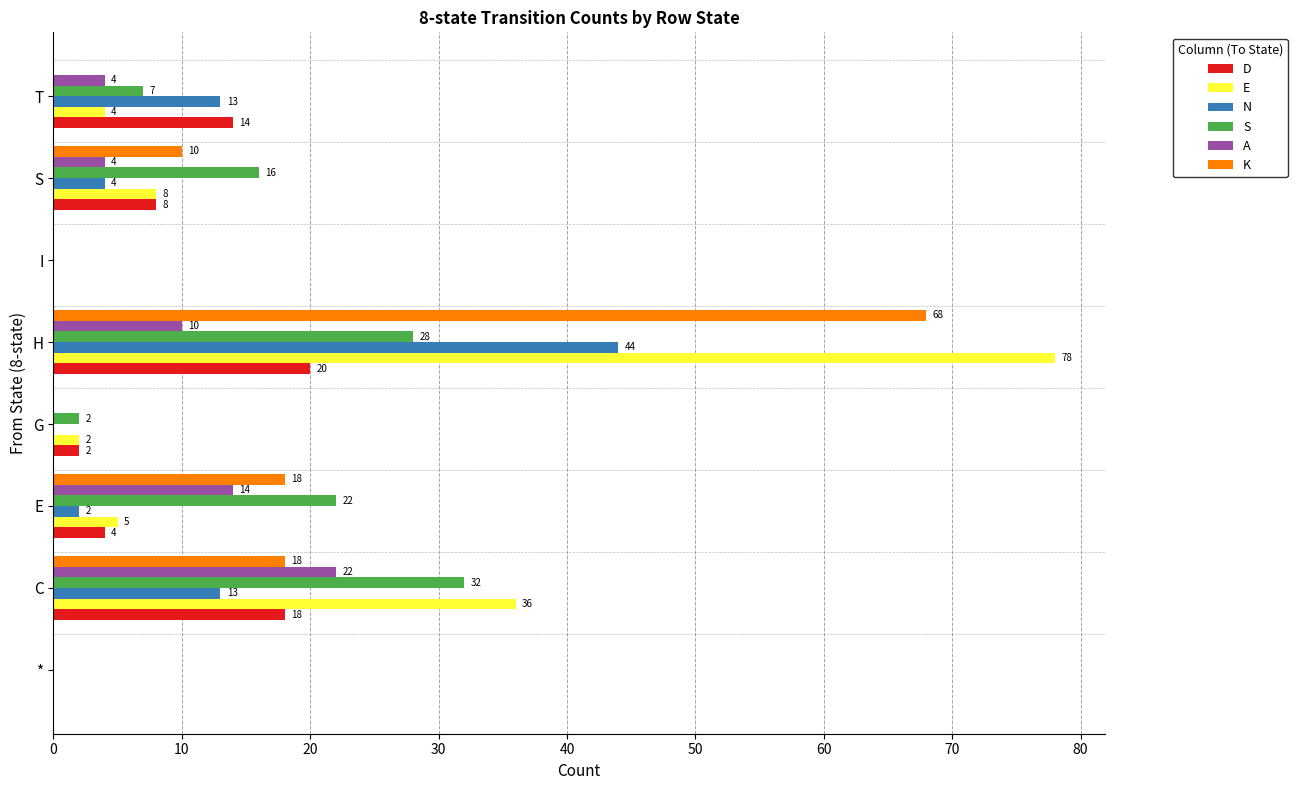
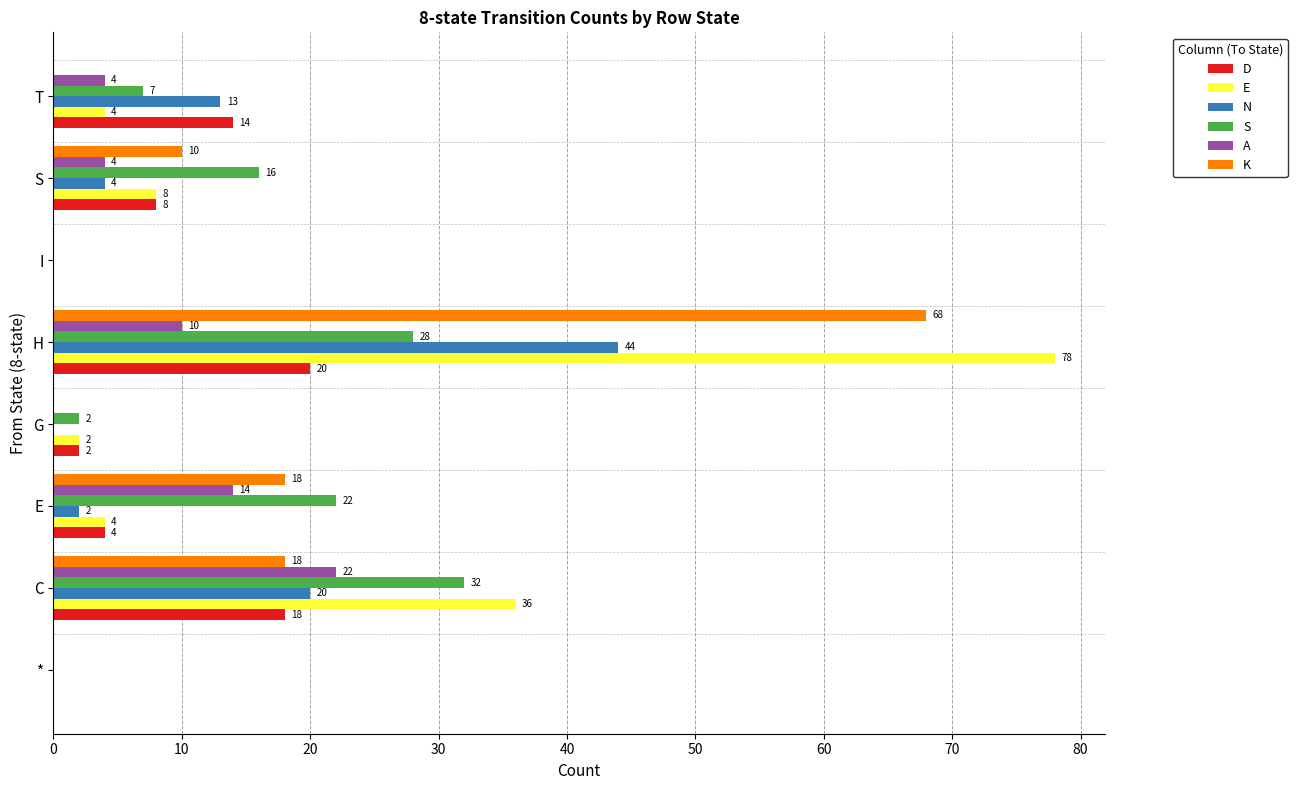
E, E: 5 -> 4
N, C: 13 -> 20
